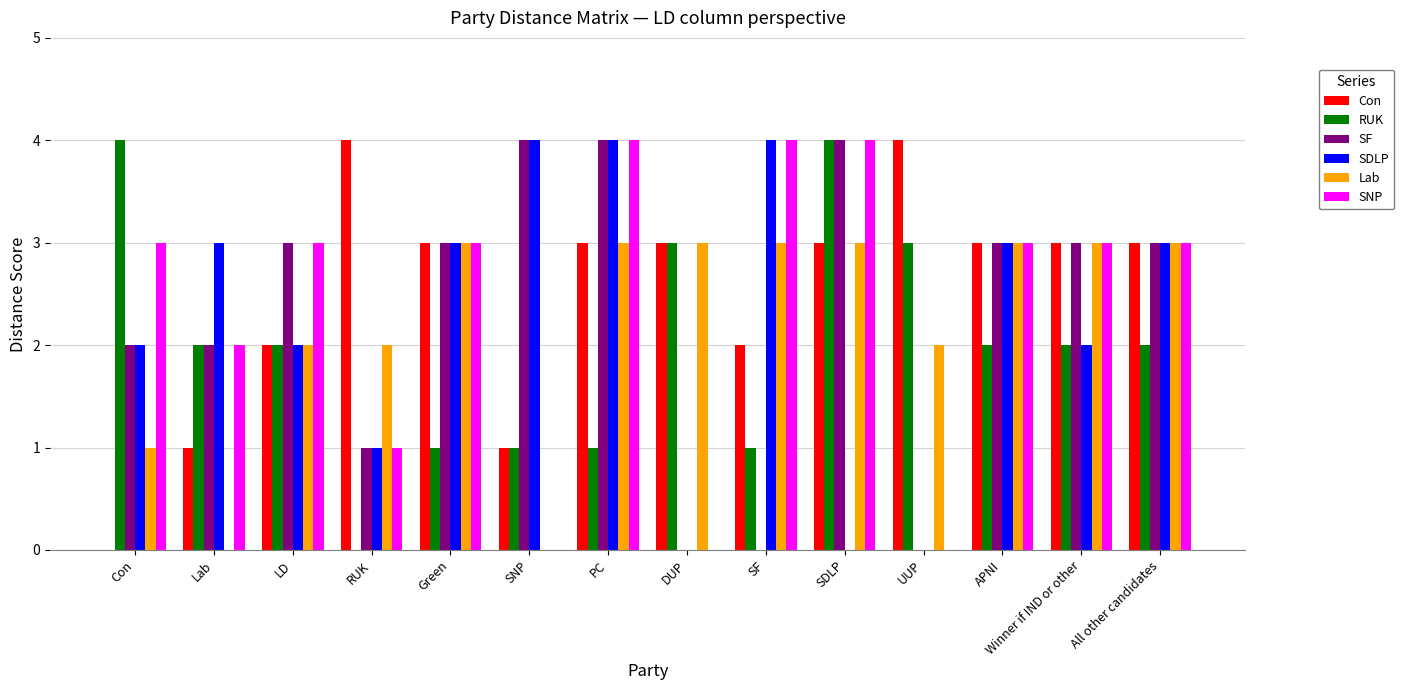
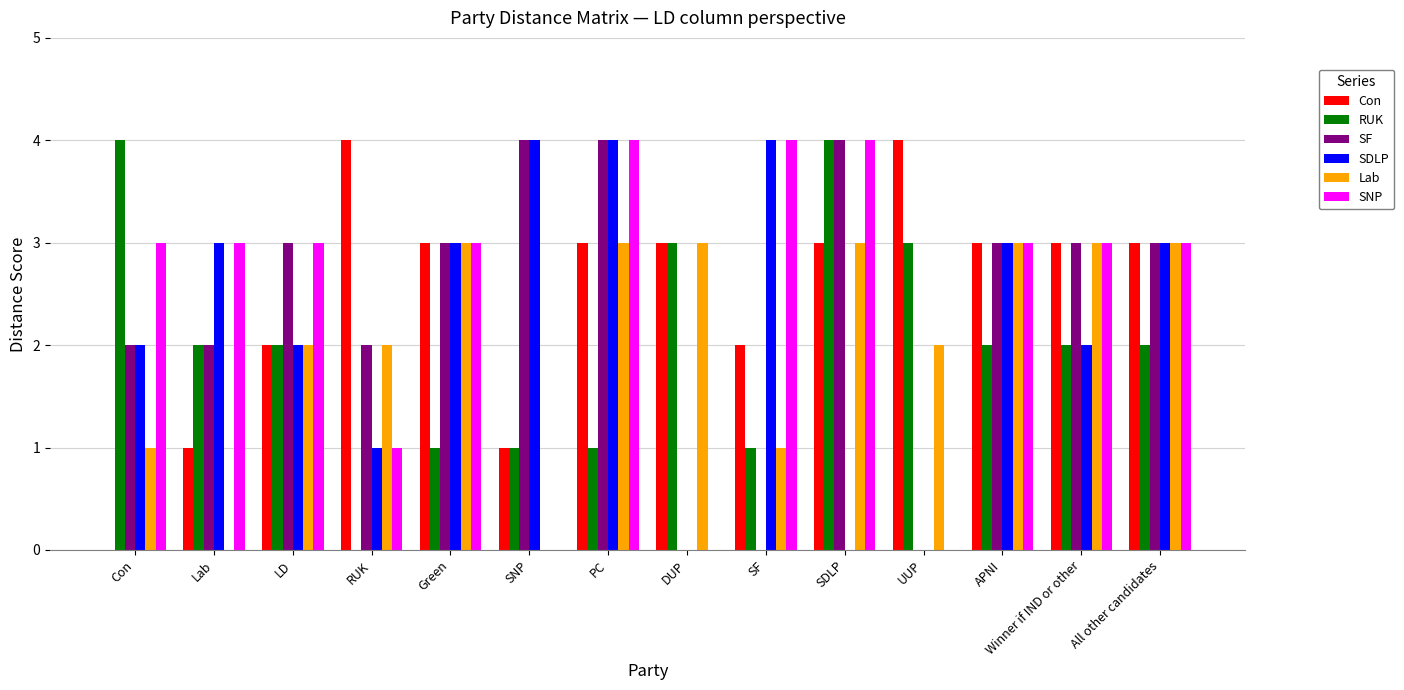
SNP, Lab: 2 -> 3
SF, RUK: 1 -> 2
Lab, SF: 3 -> 1
